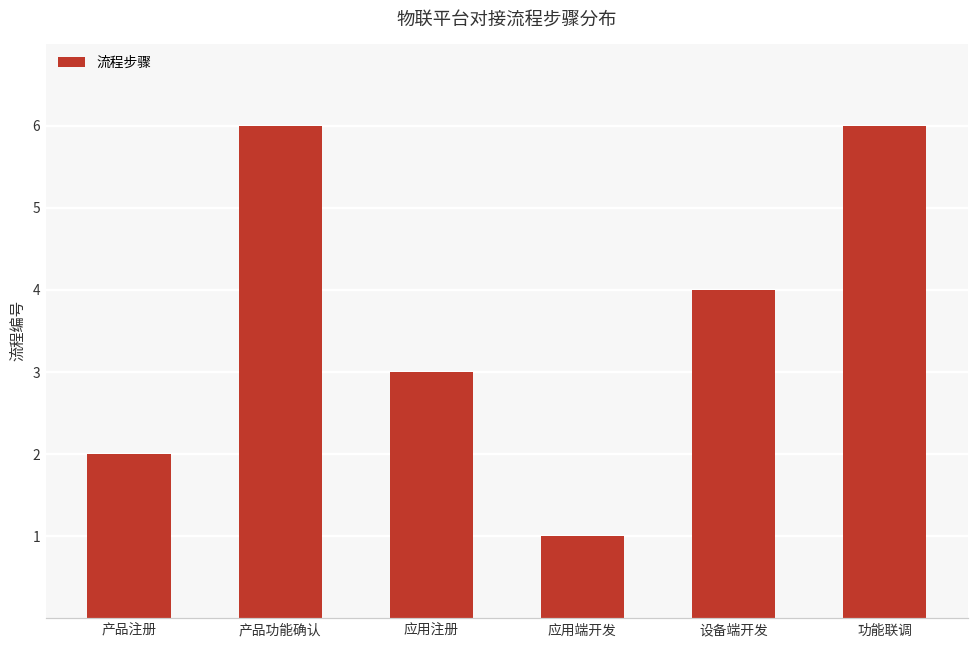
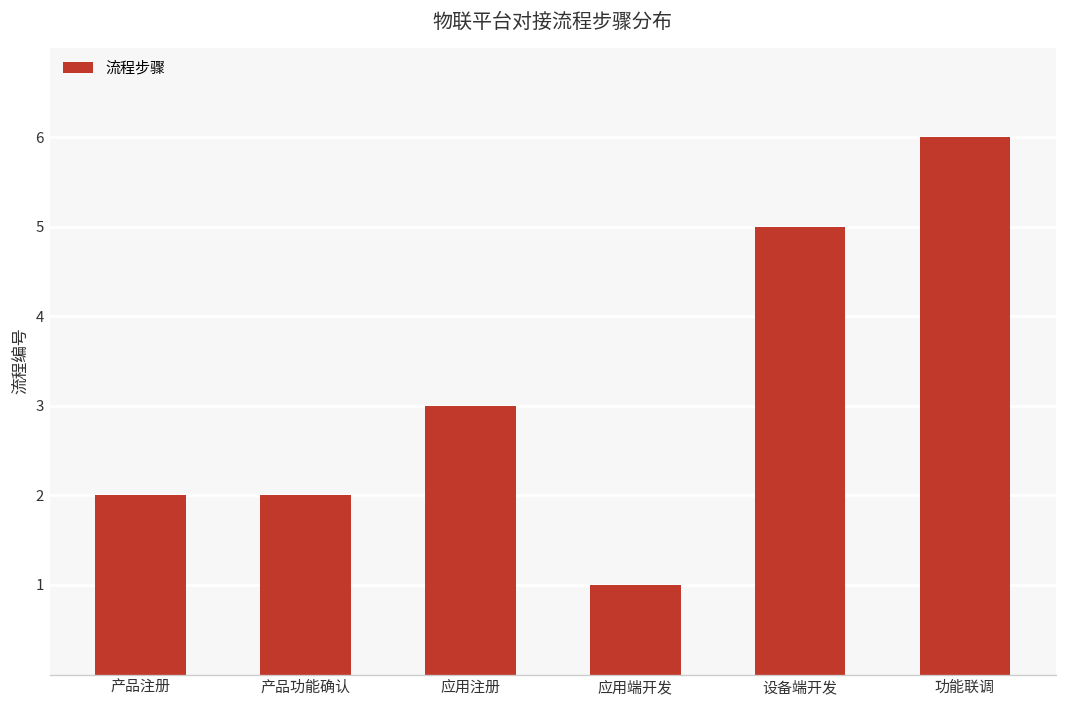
产品功能确认: 6 -> 2
设备端开发: 4 -> 5
